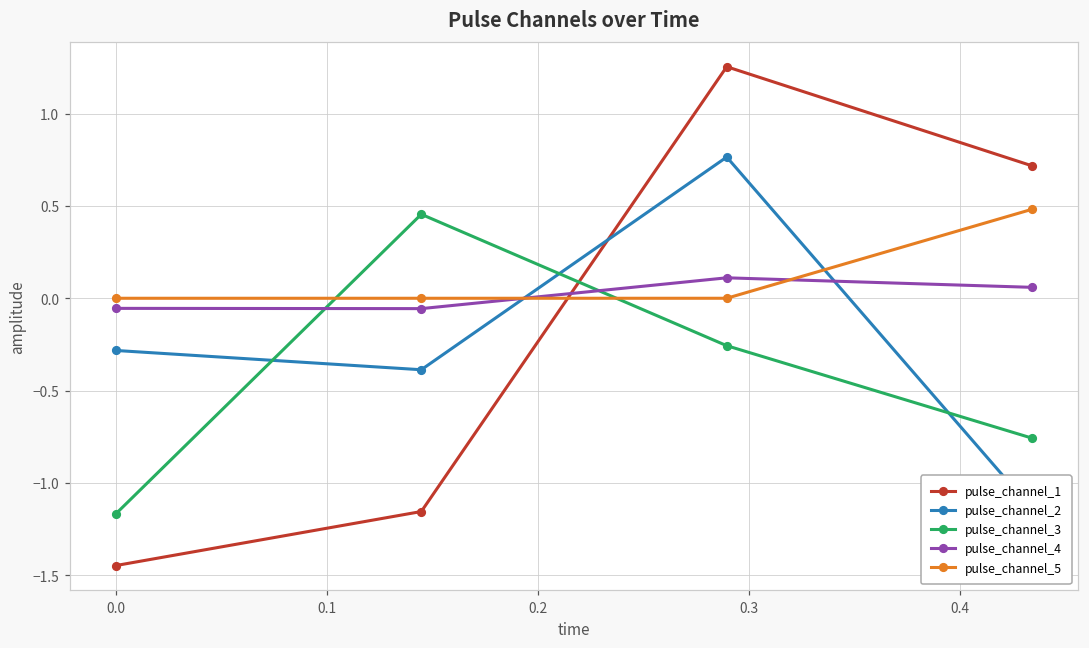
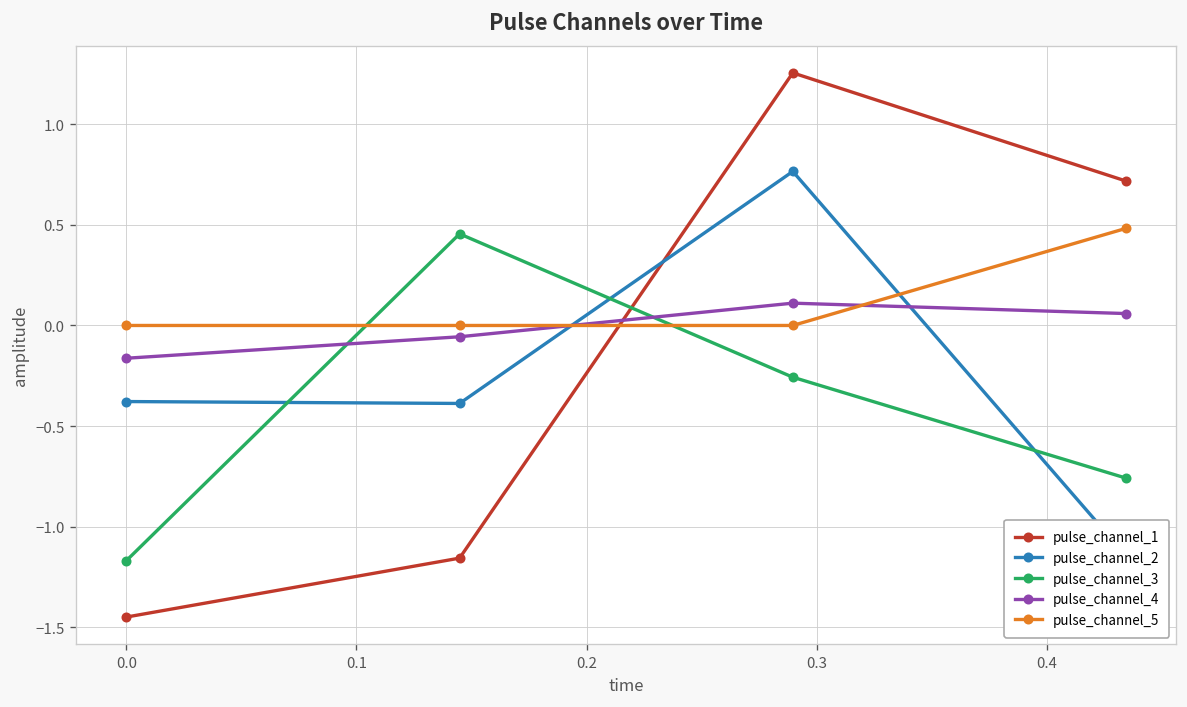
pulse_channel_2, 0.0: -0.28 -> -0.38
pulse_channel_4, 0.0: -0.05 -> -0.16
